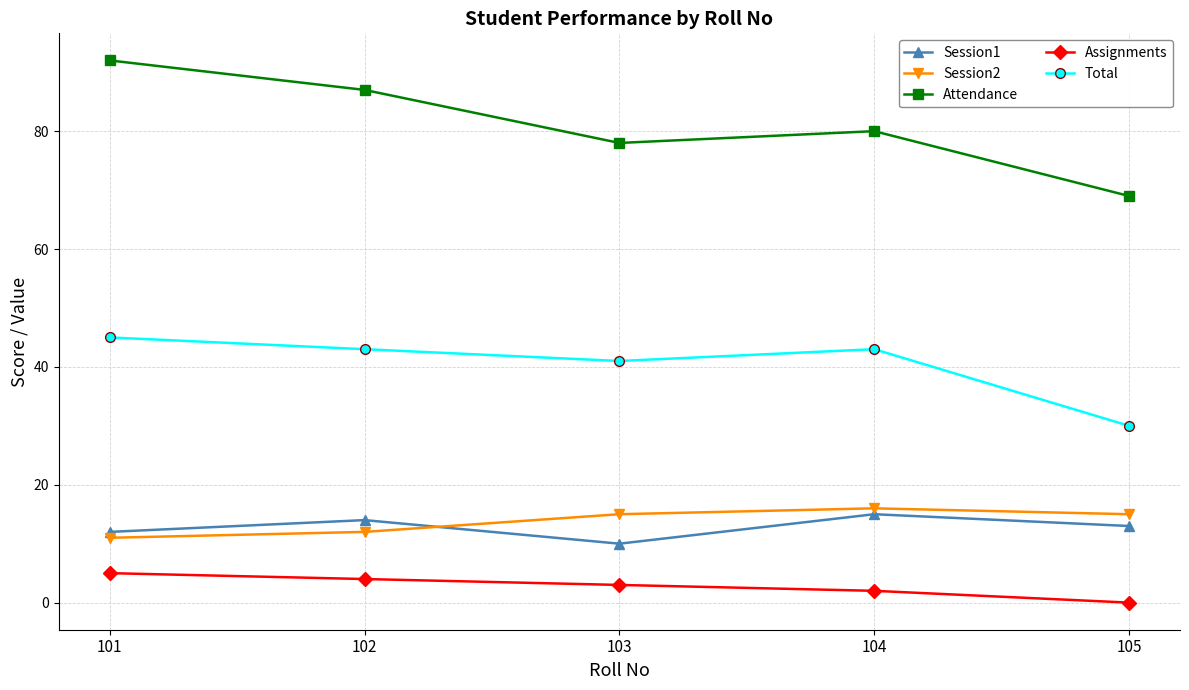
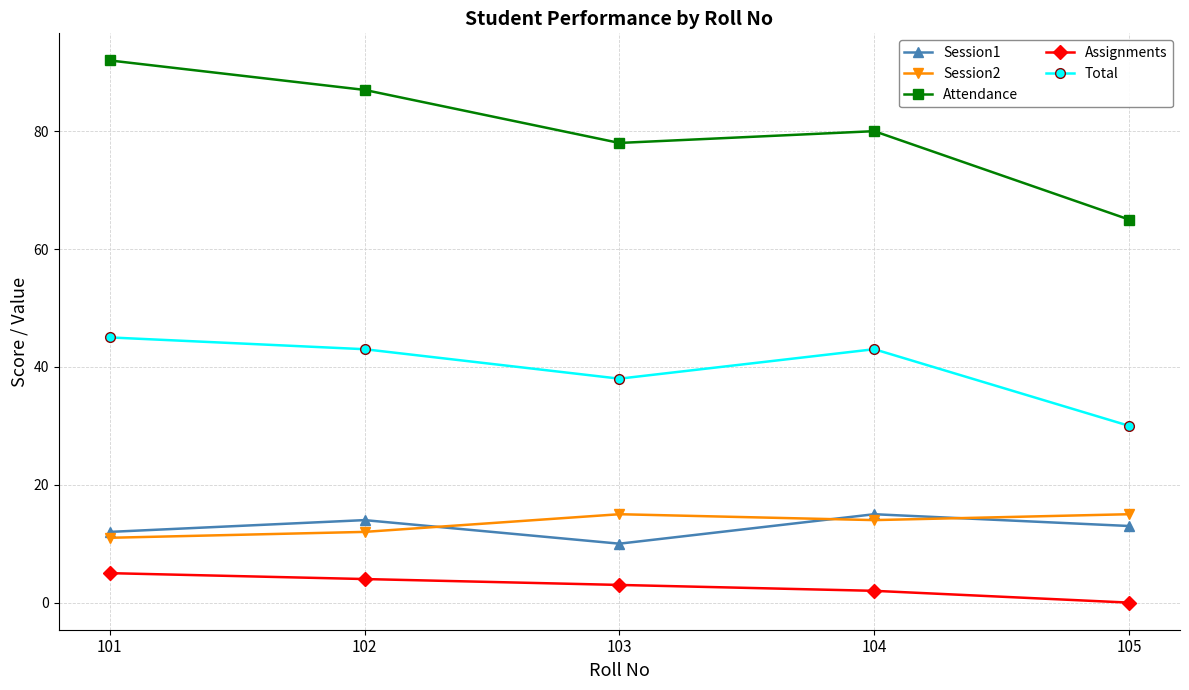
Total, 103: 41 -> 38
Session2, 104: 16 -> 14
Attendance, 105: 69 -> 65
